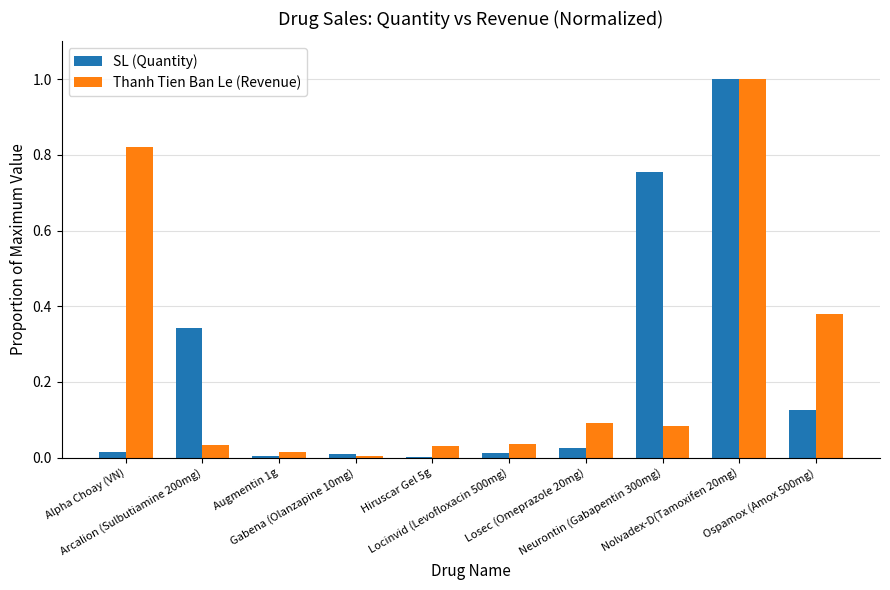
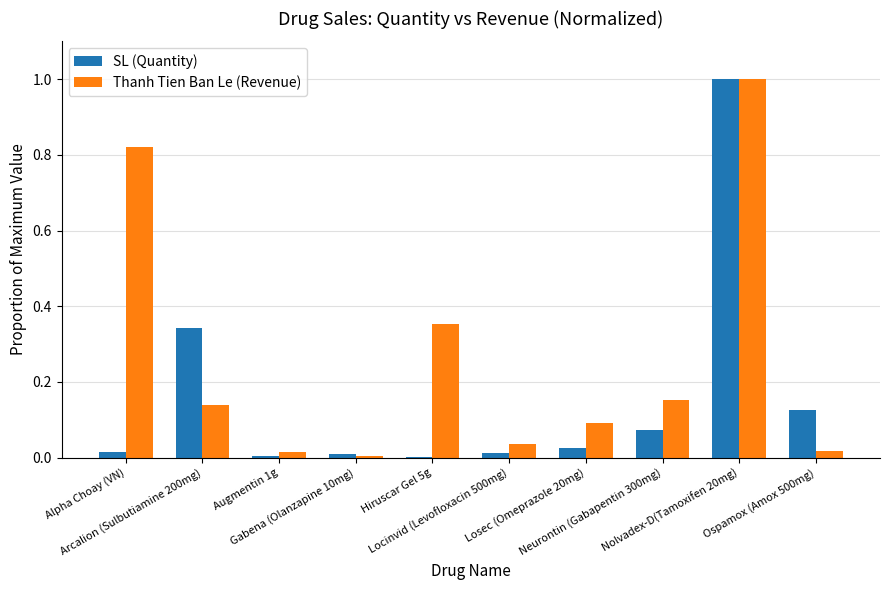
Thanh Tien Ban Le (Revenue), Arcalion (Sulbutiamine 200mg): 0.03 -> 0.14
Thanh Tien Ban Le (Revenue), Hiruscar Gel 5g: 0.03 -> 0.35
SL (Quantity), Neurontin (Gabapentin 300mg): 0.76 -> 0.07
Thanh Tien Ban Le (Revenue), Neurontin (Gabapentin 300mg): 0.08 -> 0.15
Thanh Tien Ban Le (Revenue), Ospamox (Amox 500mg): 0.38 -> 0.02
